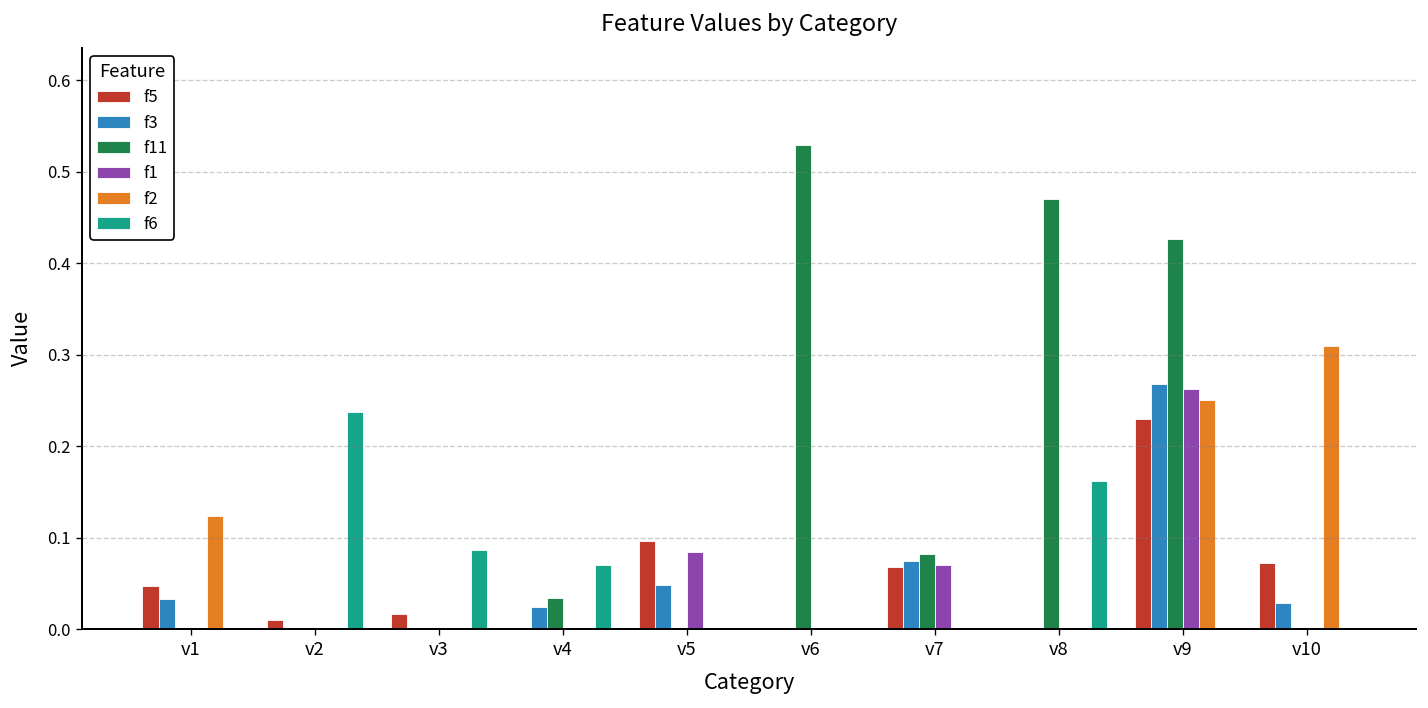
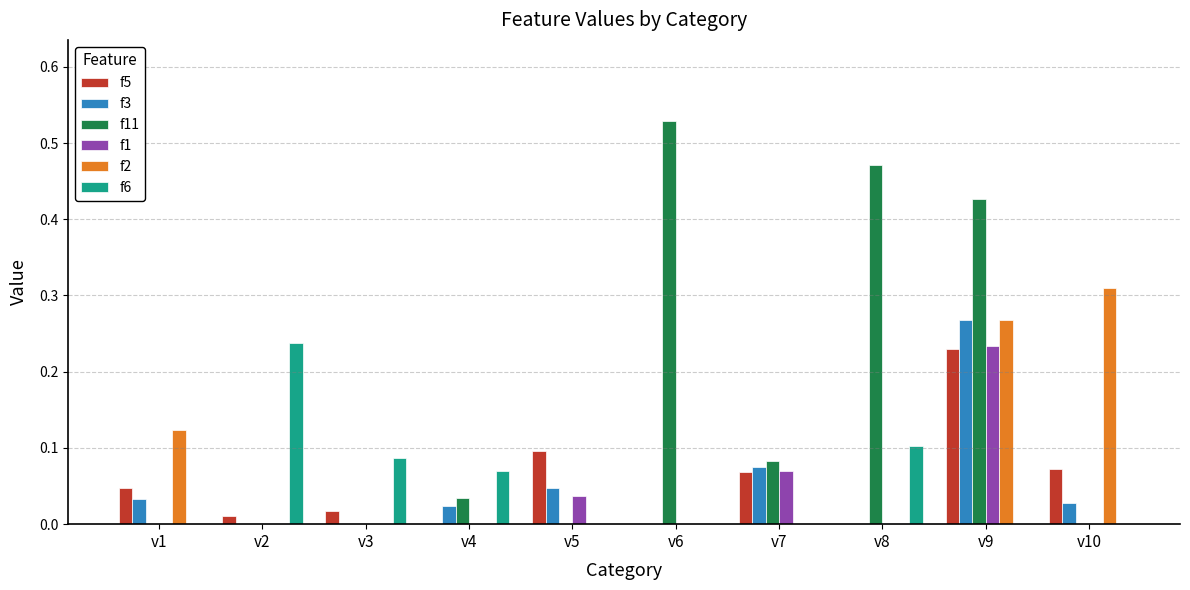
f1, v5: 0.08 -> 0.04
f6, v8: 0.16 -> 0.10
f1, v9: 0.26 -> 0.23
f2, v9: 0.25 -> 0.27
